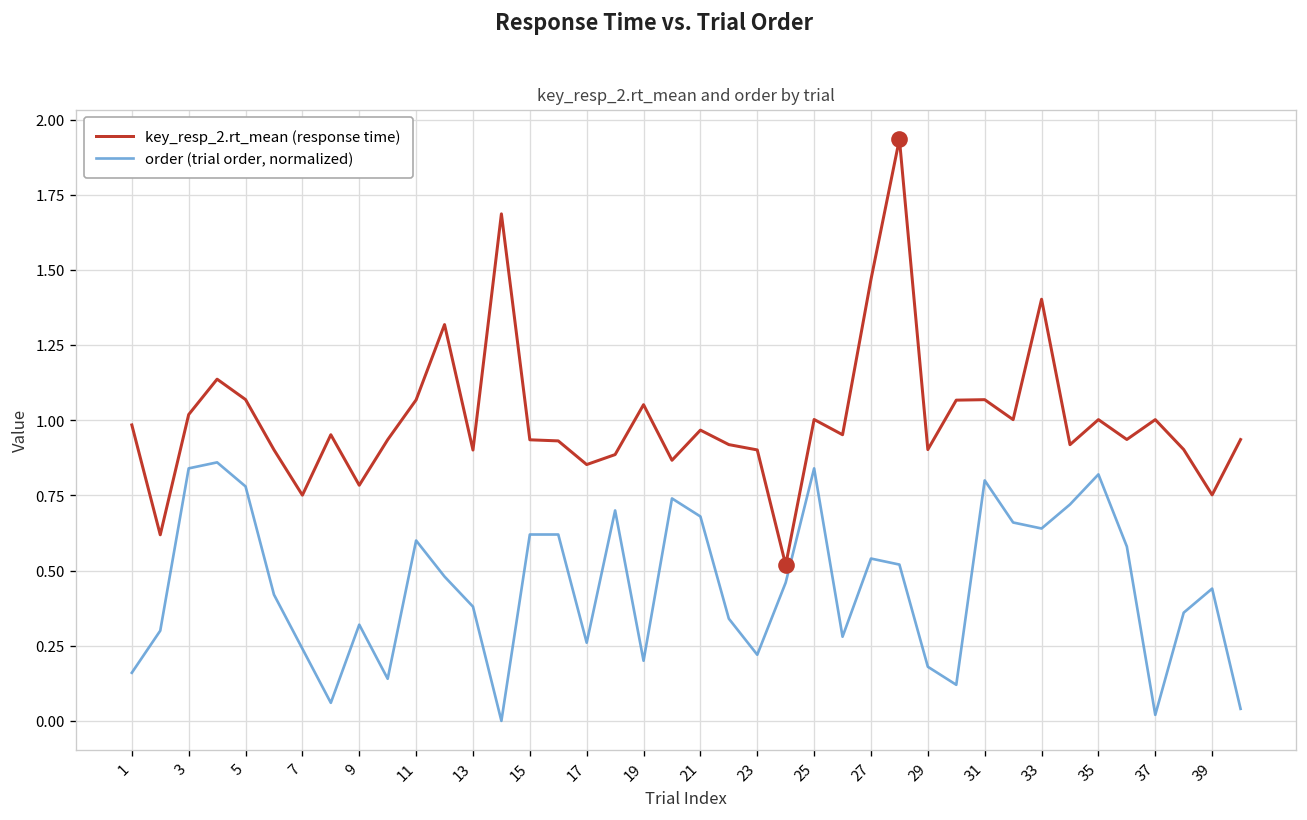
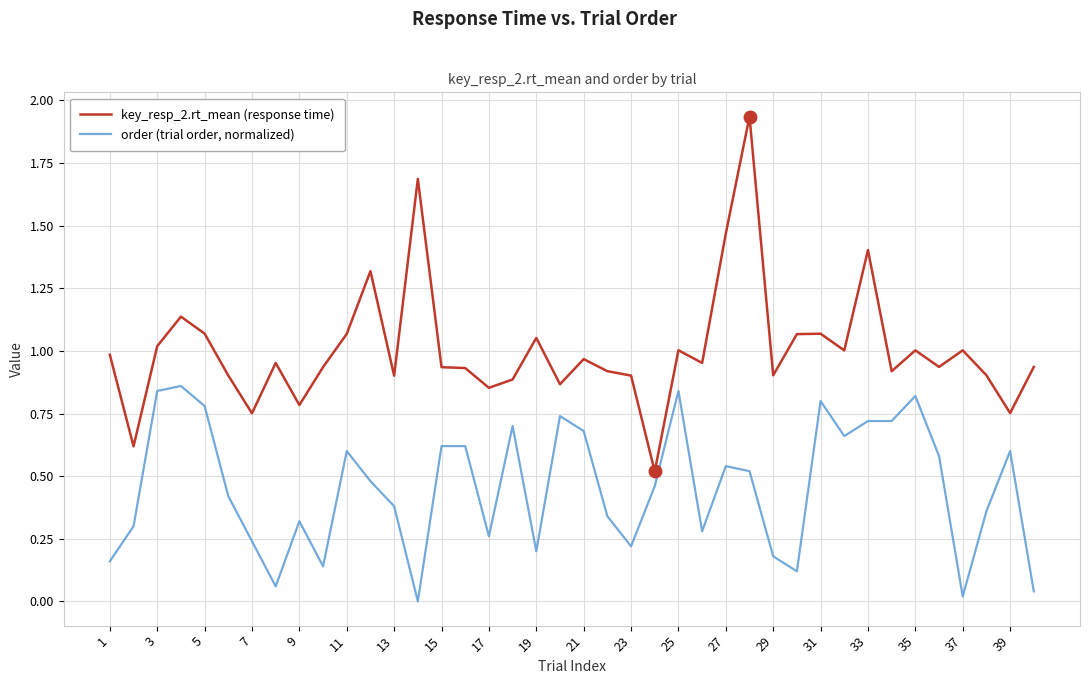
order (trial order, normalized), 33: 0.64 -> 0.72
order (trial order, normalized), 39: 0.44 -> 0.60
